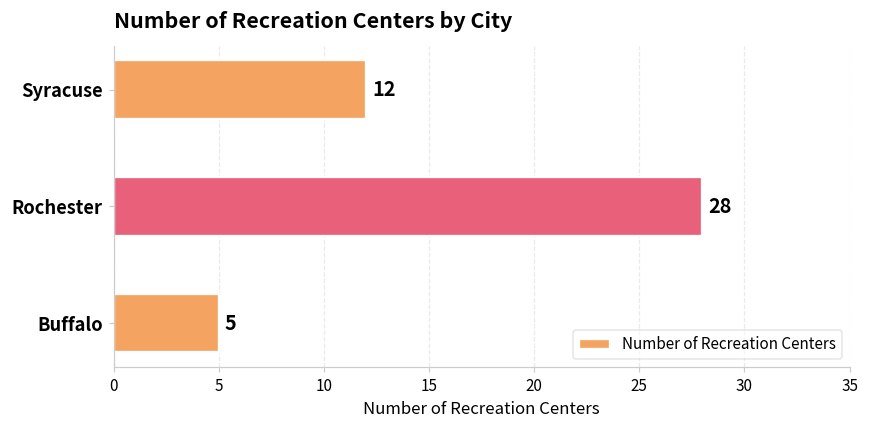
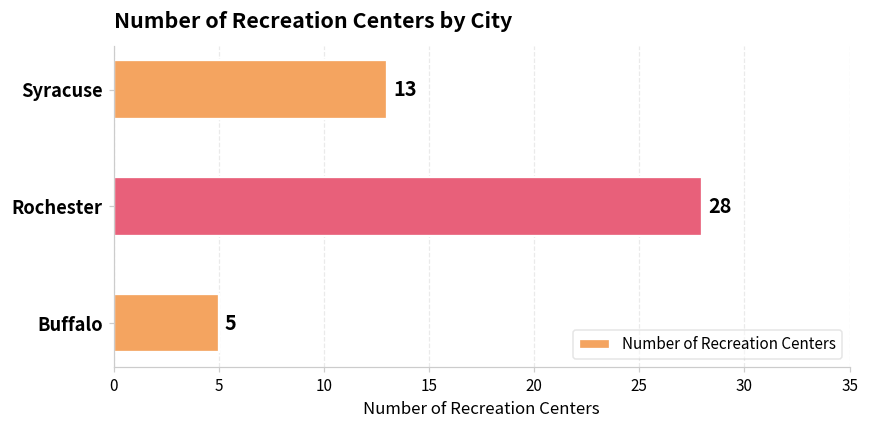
Syracuse: 12 -> 13
